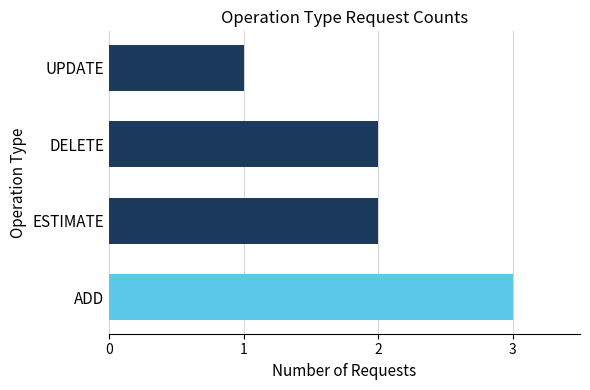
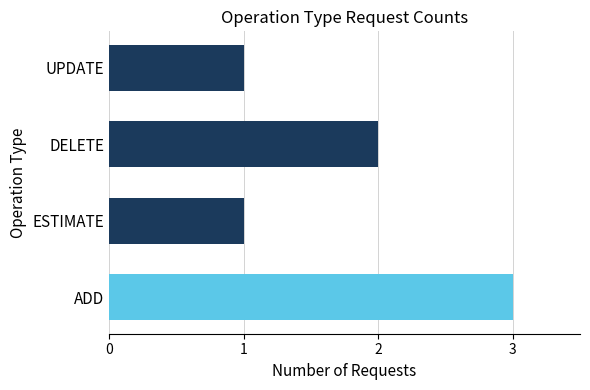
ESTIMATE: 2 -> 1
